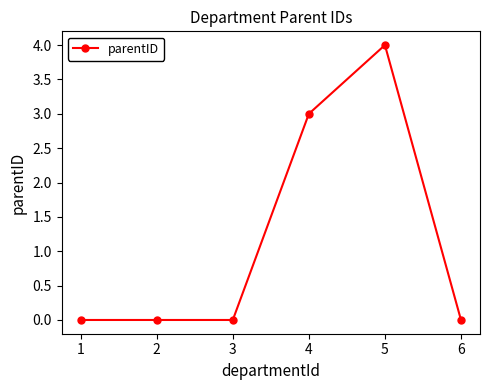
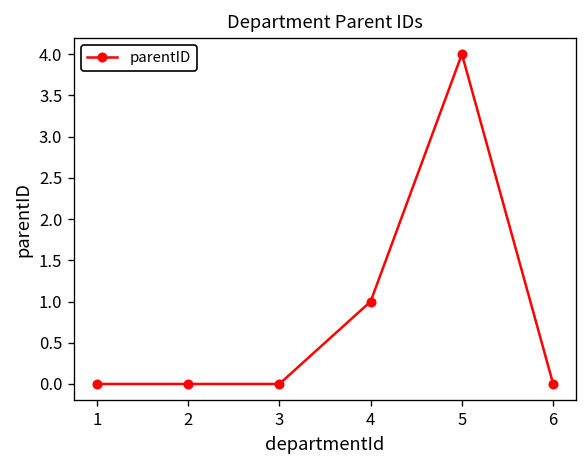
4: 3 -> 1
